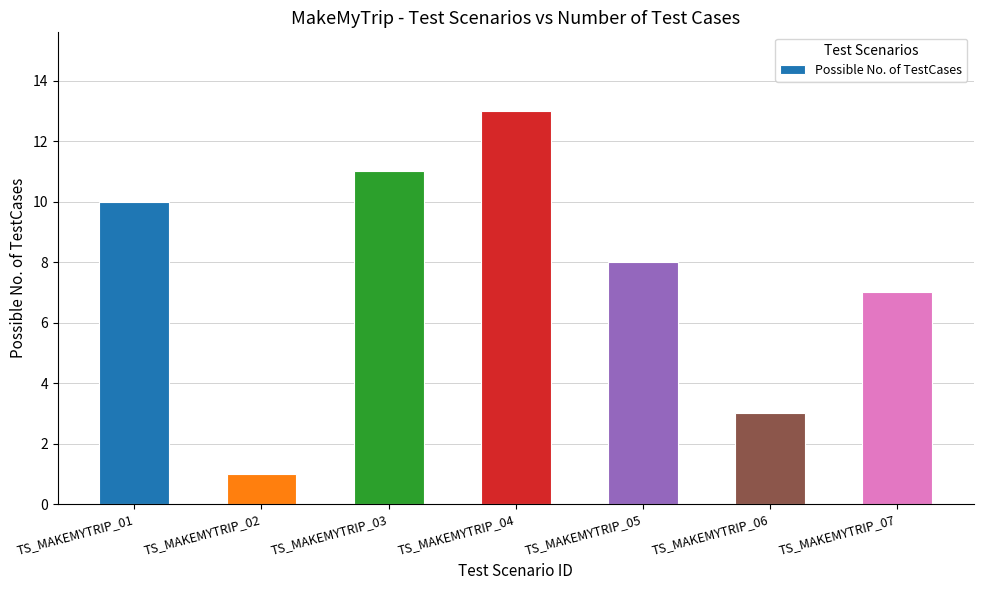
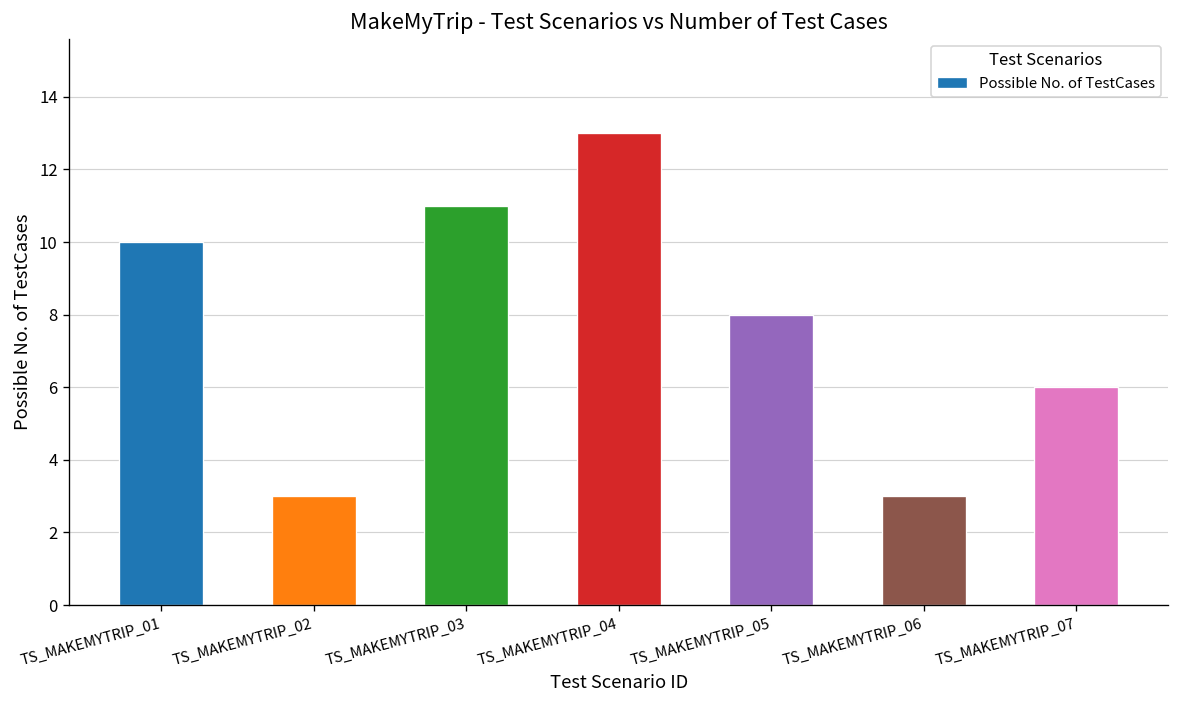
TS_MAKEMYTRIP_02: 1 -> 3
TS_MAKEMYTRIP_07: 7 -> 6
